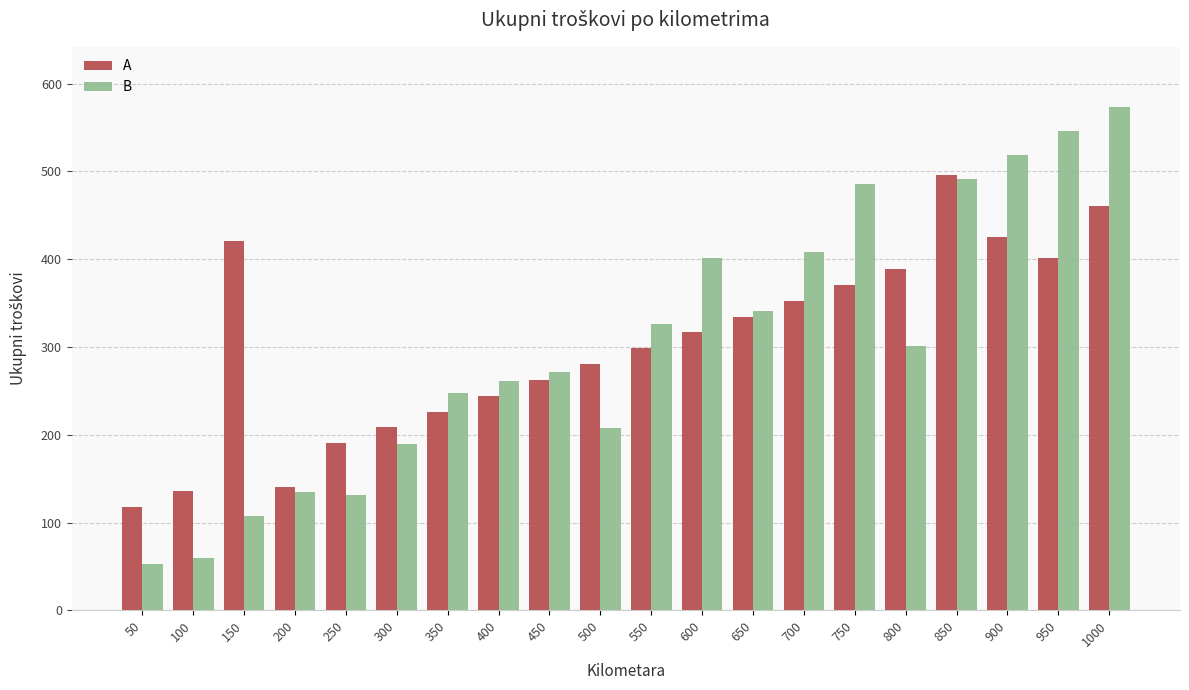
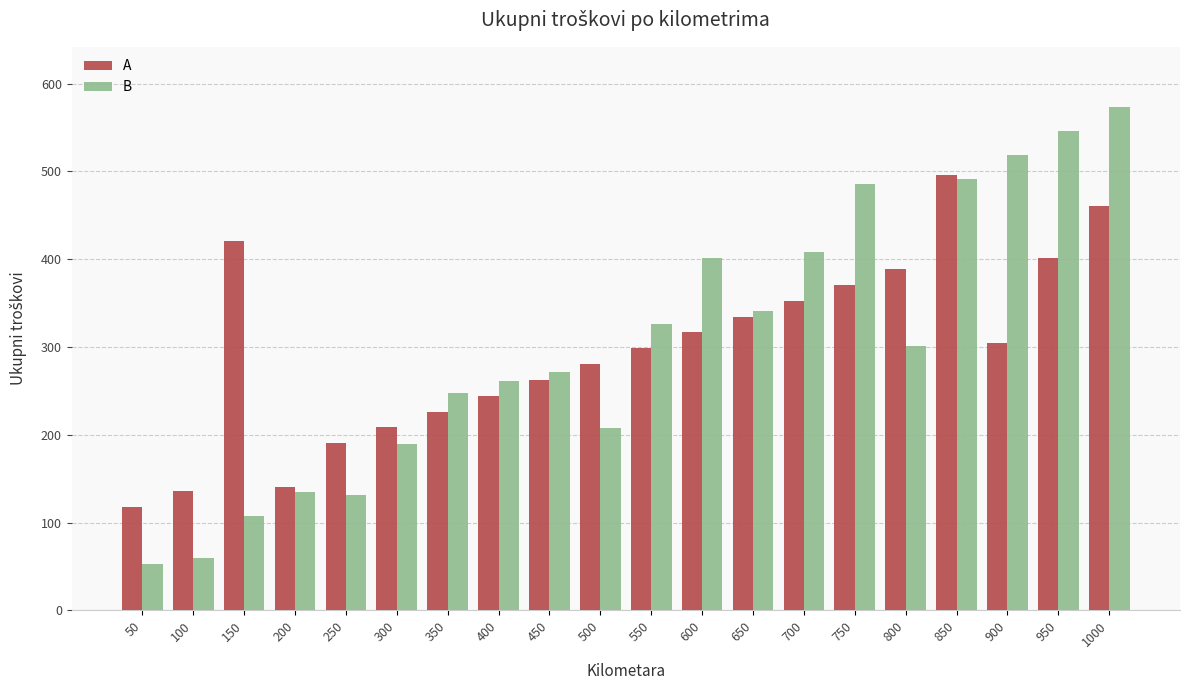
A, 900: 420 -> 300
